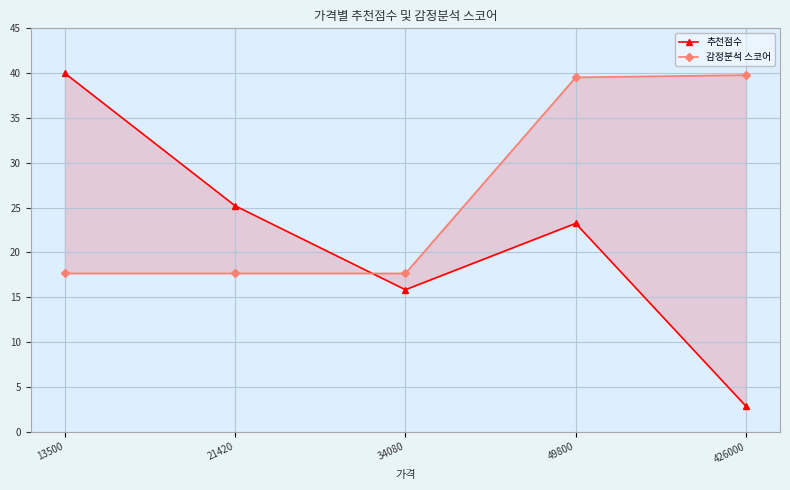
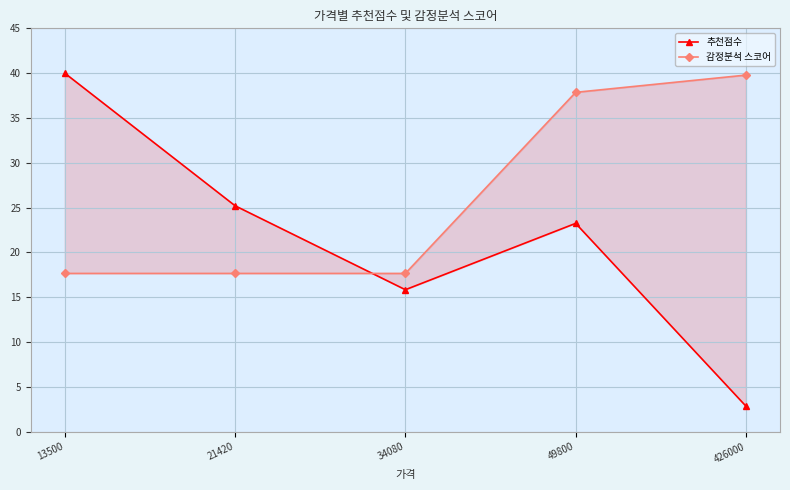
감정분석 스코어, 49800: 40 -> 38
